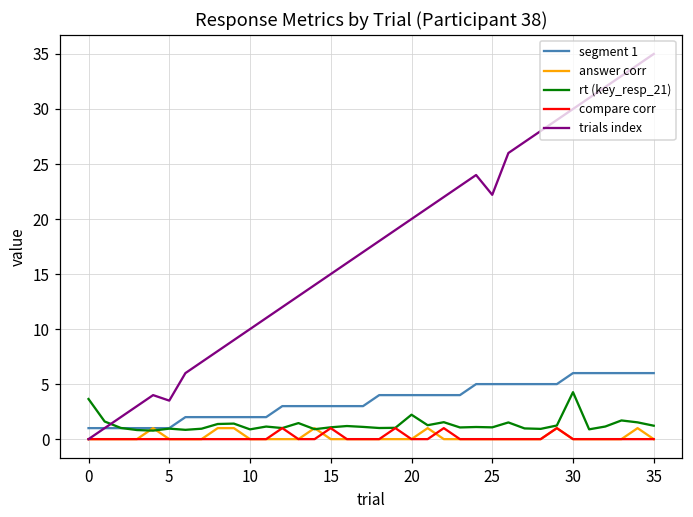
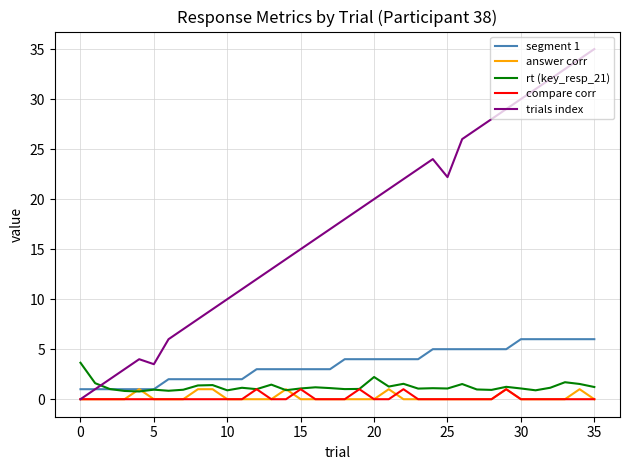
rt (key_resp_21), 30: 4.3 -> 1.1
